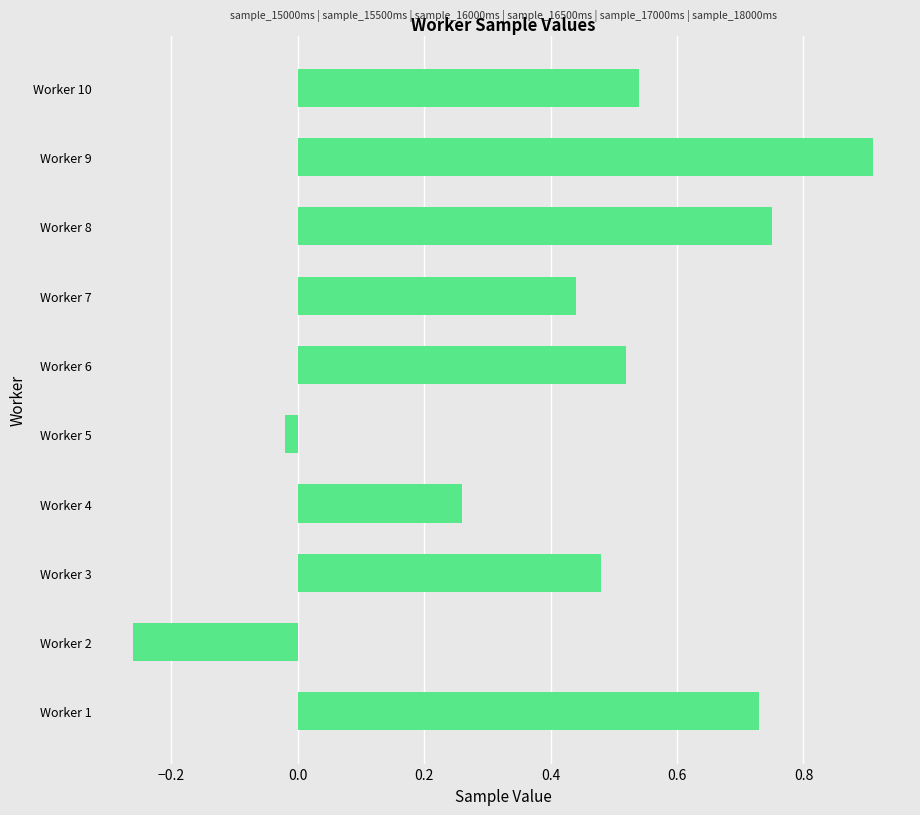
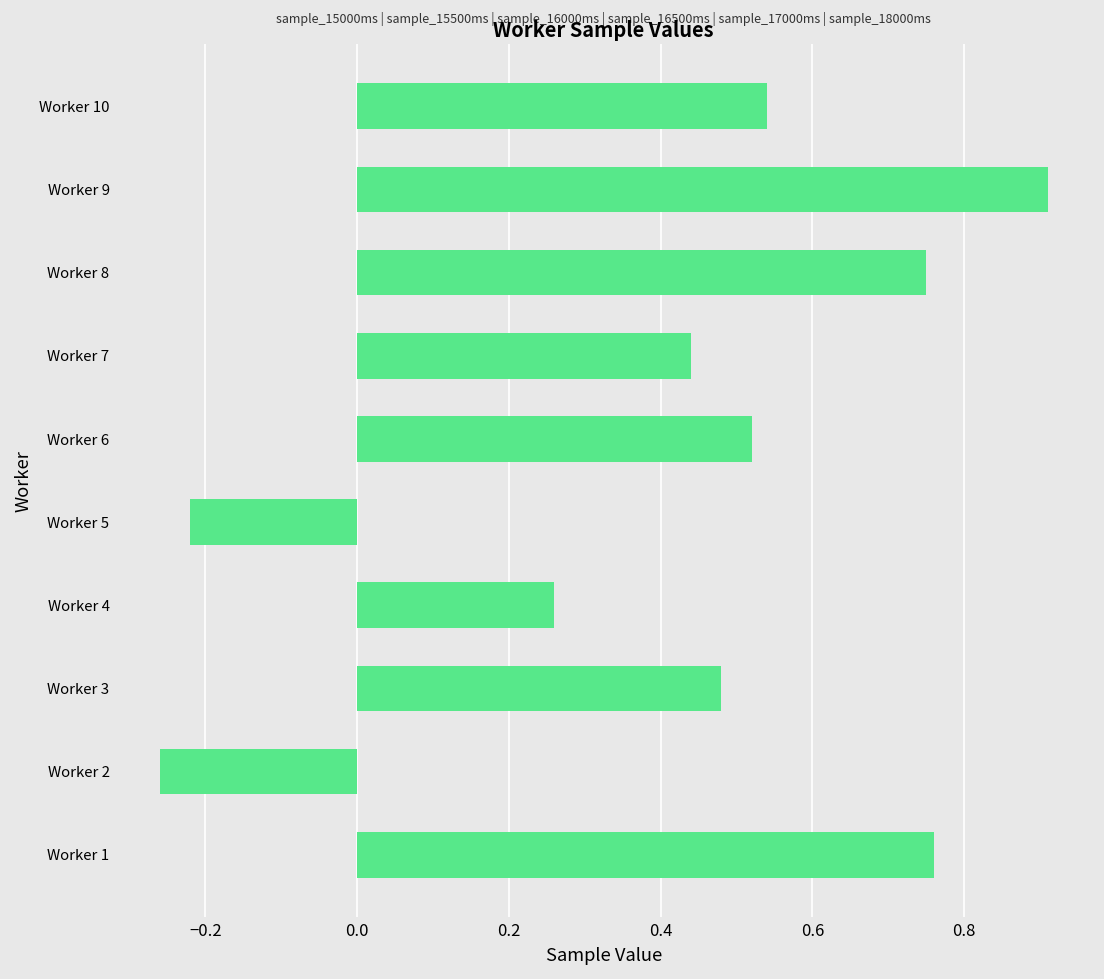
Worker 5: -0.02 -> -0.22
Worker 1: 0.73 -> 0.76
